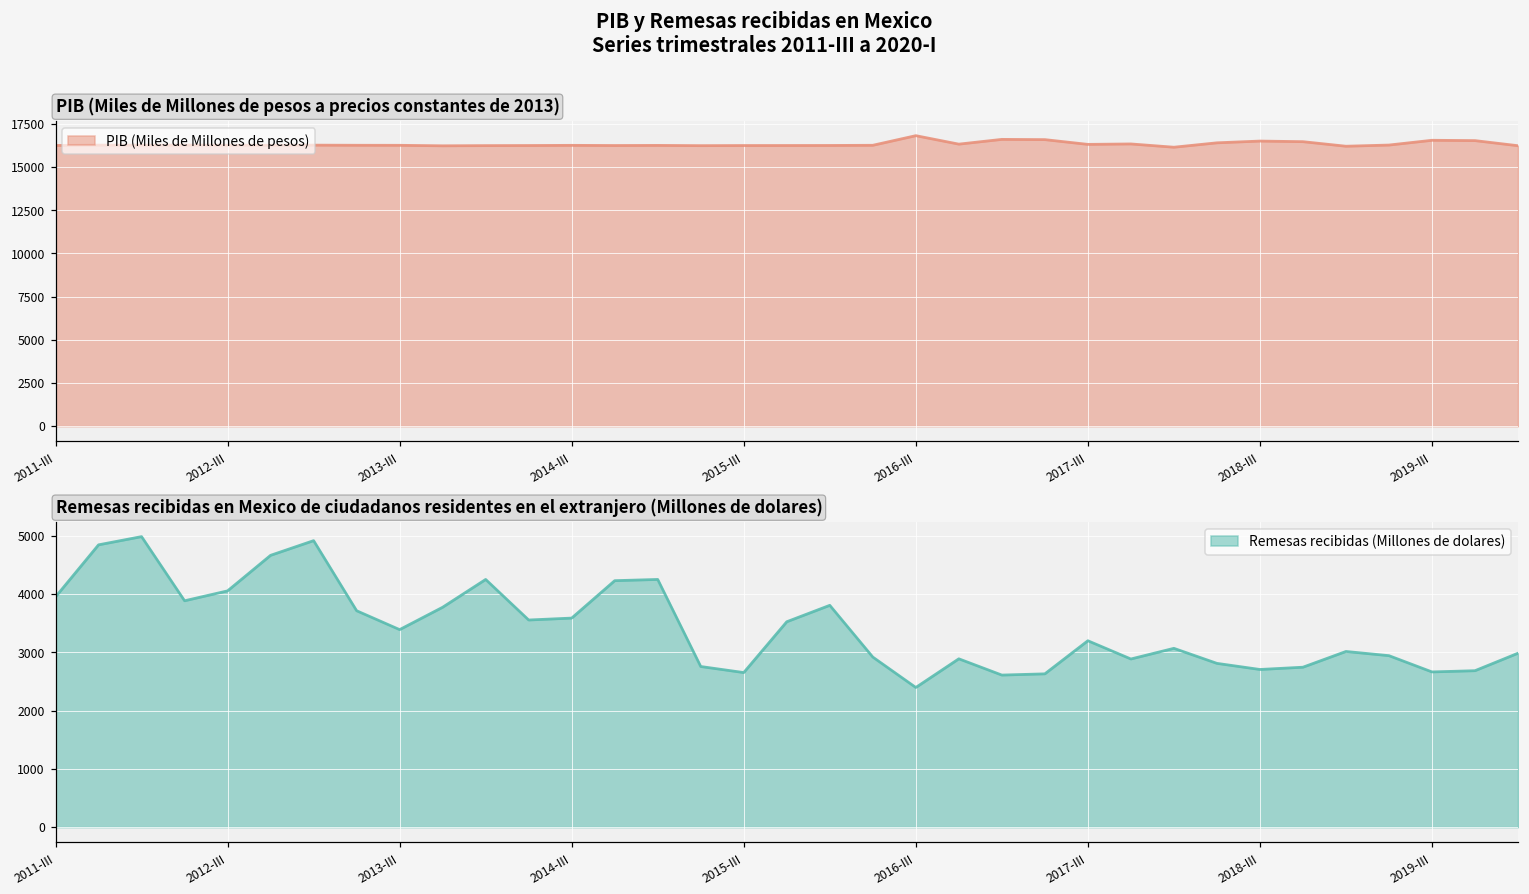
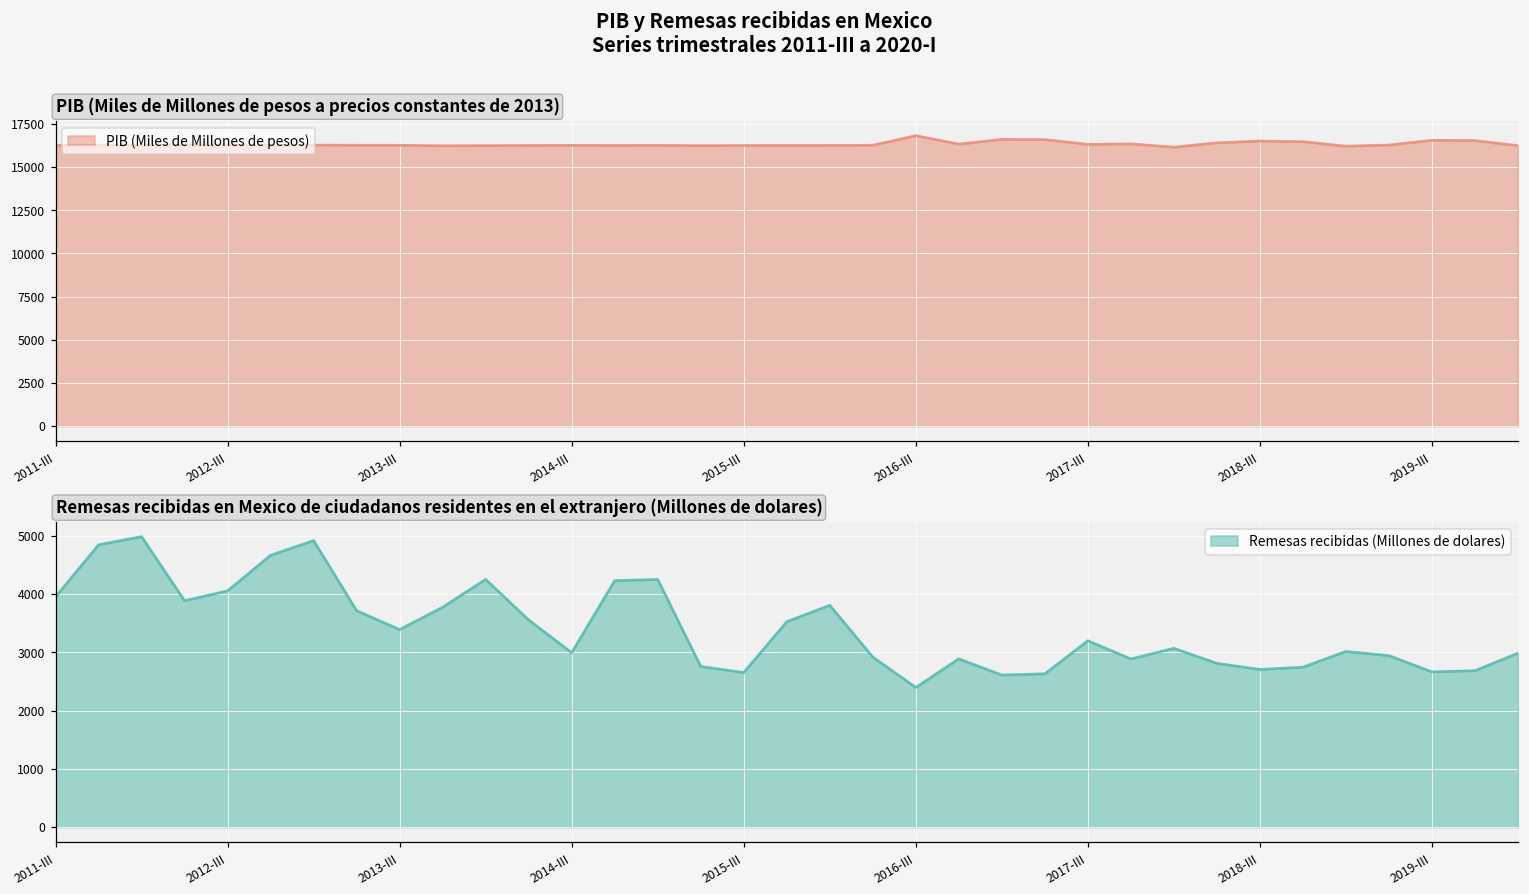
Remesas recibidas en Mexico de ciudadanos residentes en el extranjero (Millones de dolares), 2014-III: 3600 -> 3000
